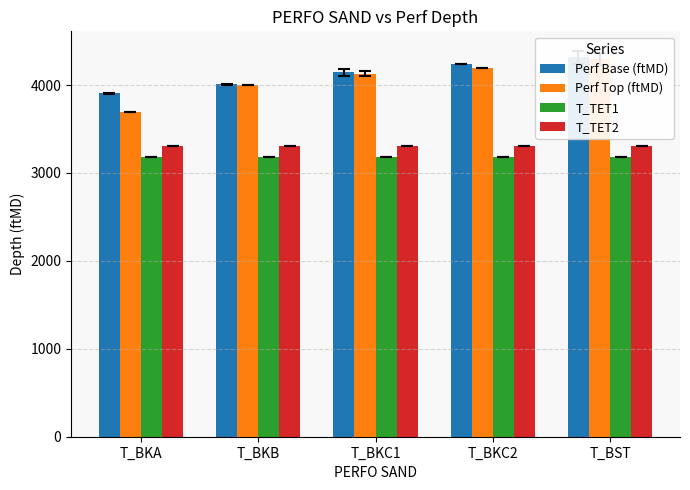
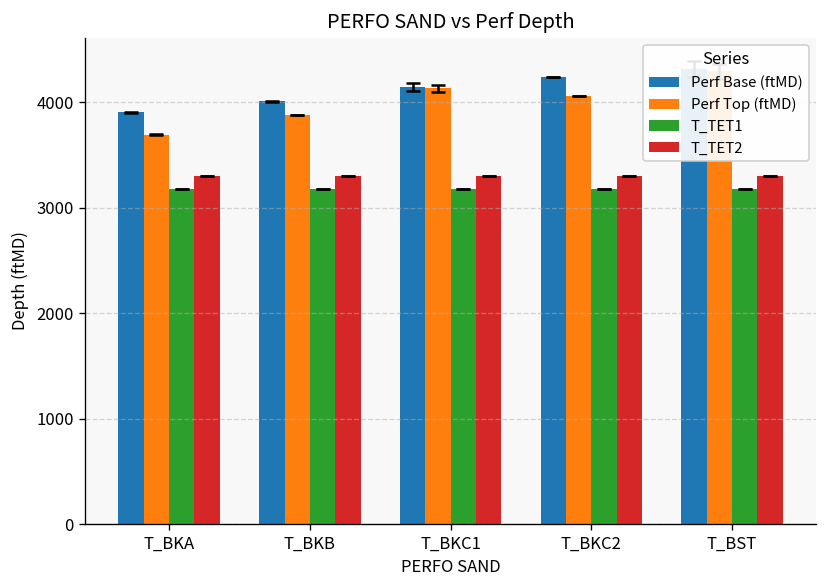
Perf Top (ftMD), T_BKB: 4000 -> 3900
Perf Top (ftMD), T_BKC2: 4200 -> 4100
